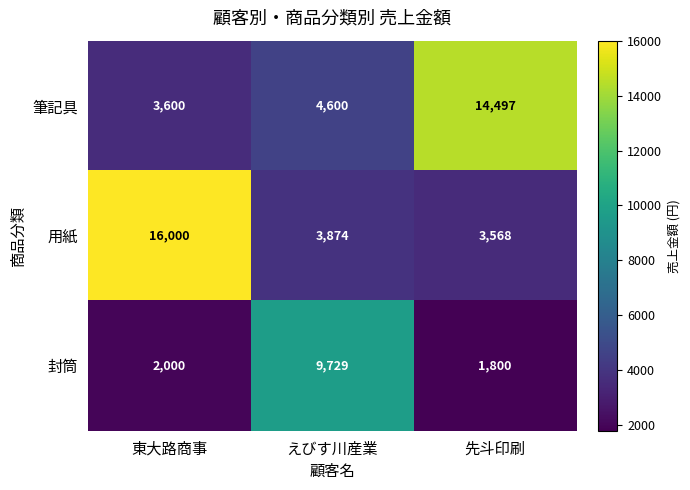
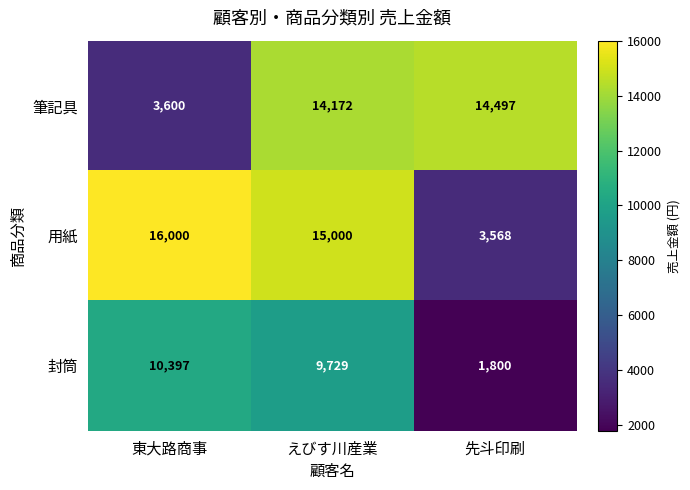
筆記具, えびす川産業: 4,600 -> 14,172
用紙, えびす川産業: 3,874 -> 15,000
封筒, 東大路商事: 2,000 -> 10,397
